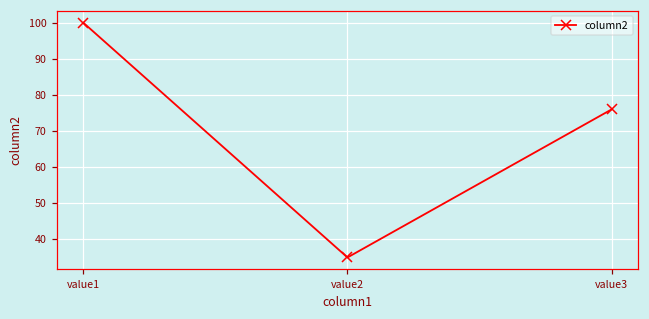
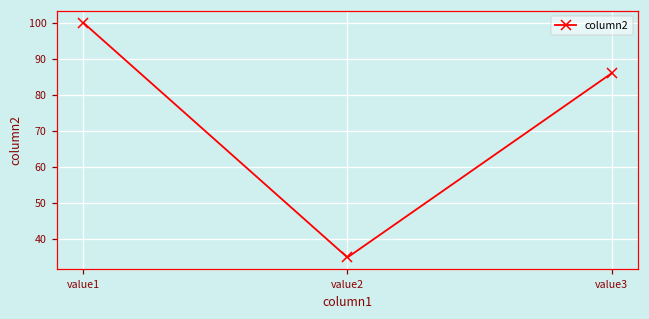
value3: 76 -> 86
